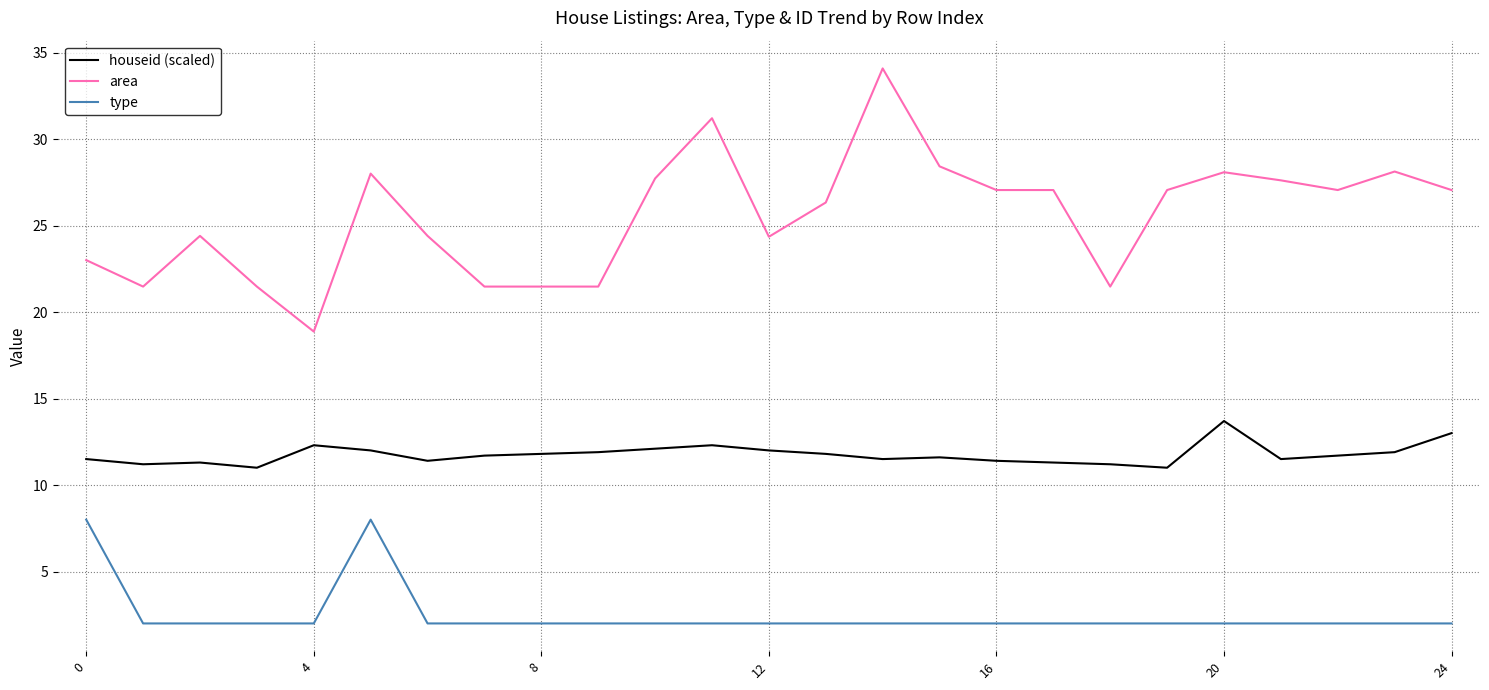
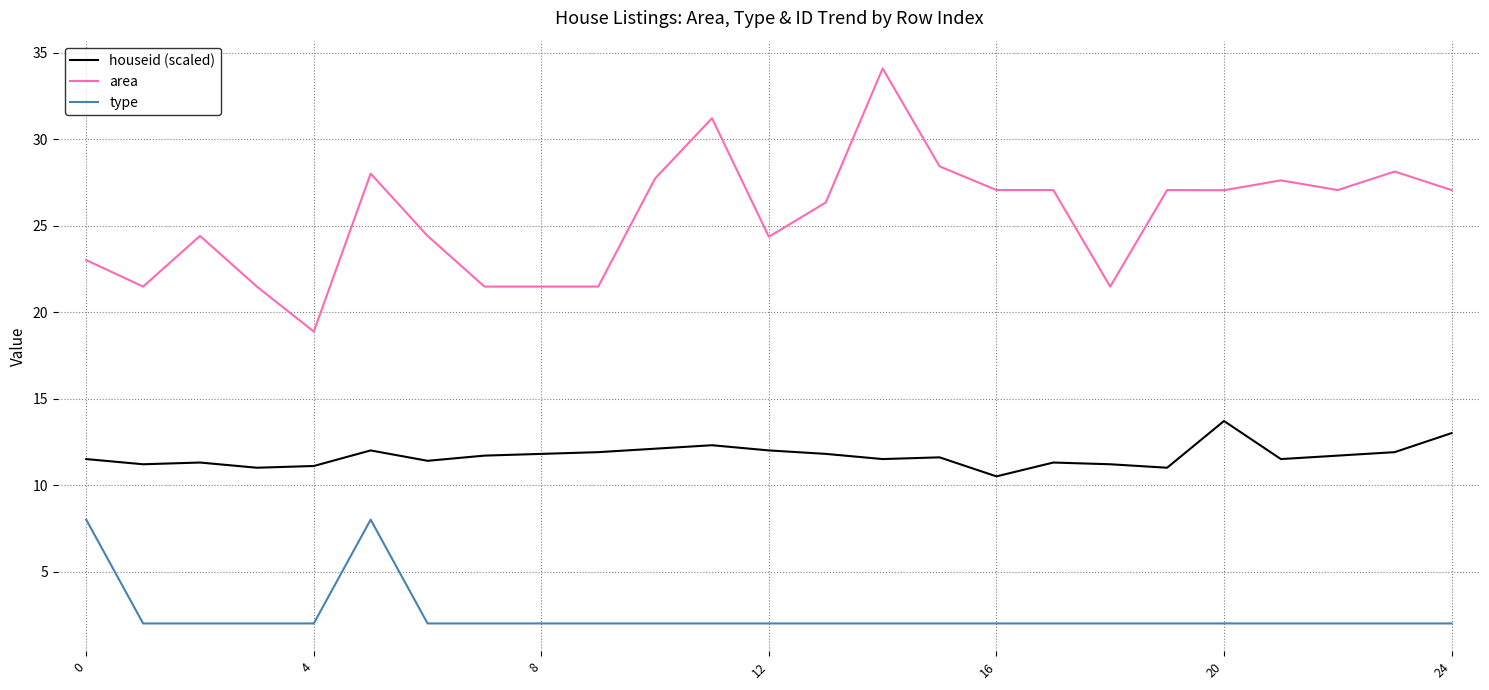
houseid (scaled), 4: 12.3 -> 11.1
houseid (scaled), 16: 11.4 -> 10.5
area, 20: 28.1 -> 27.0
